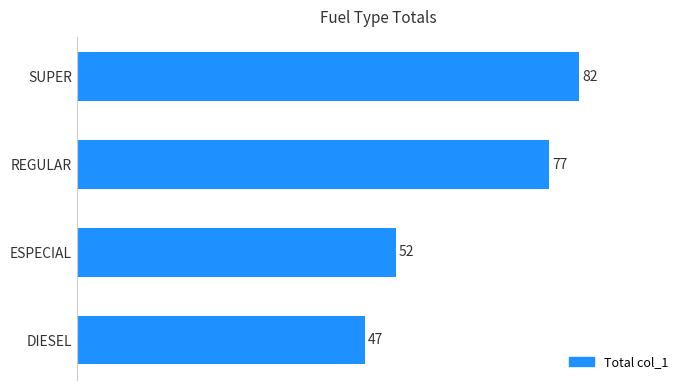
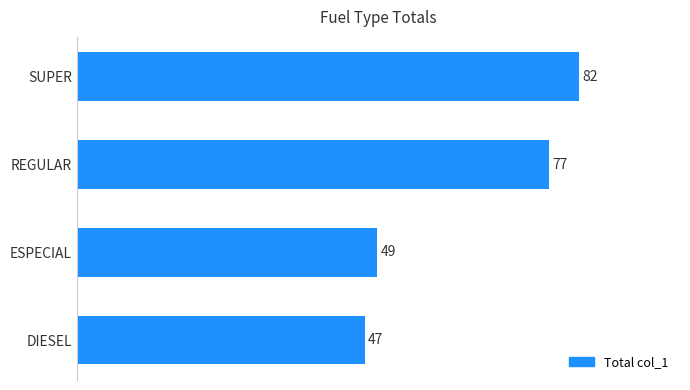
ESPECIAL: 52 -> 49
